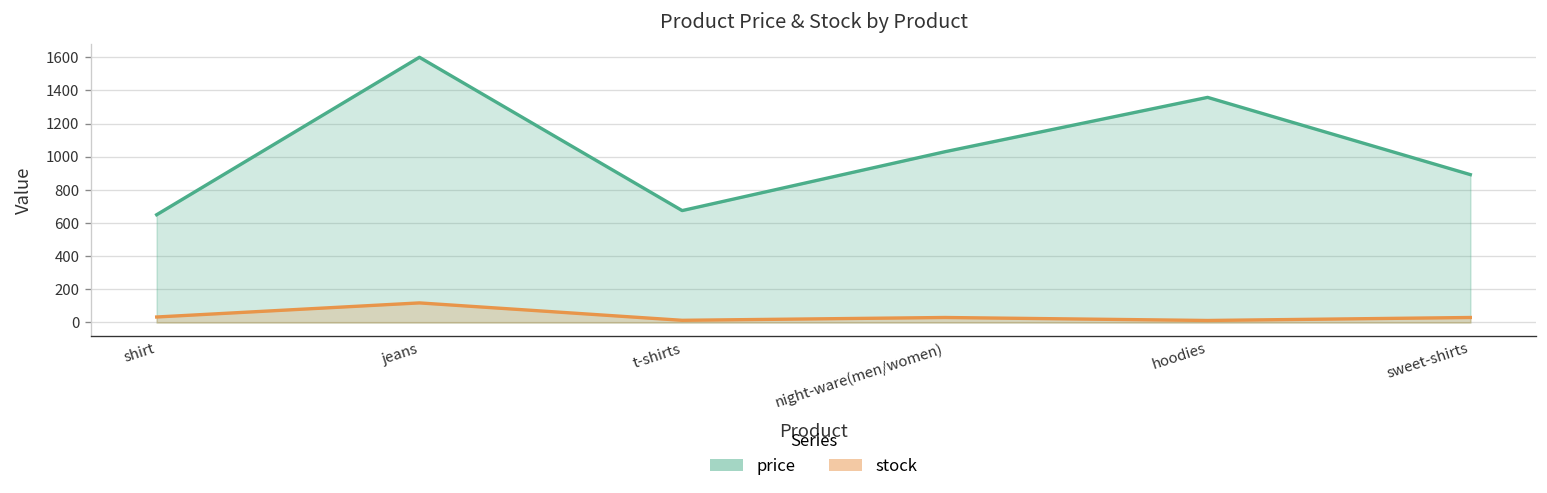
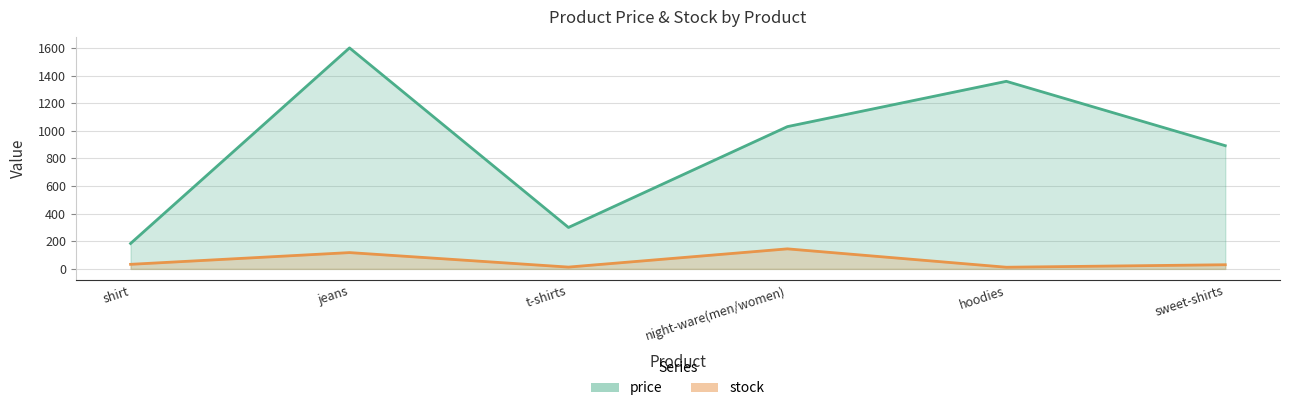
price, shirt: 650 -> 180
price, t-shirts: 680 -> 300
stock, night-ware(men/women): 30 -> 150
